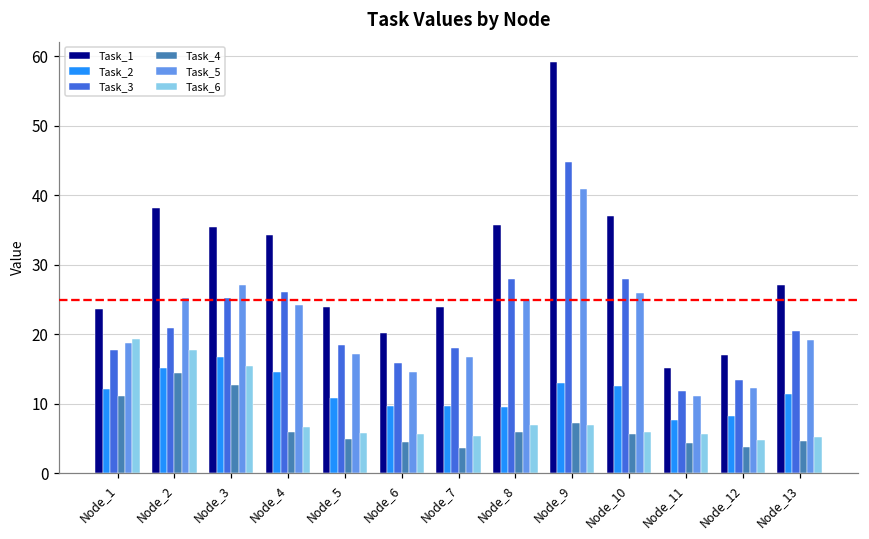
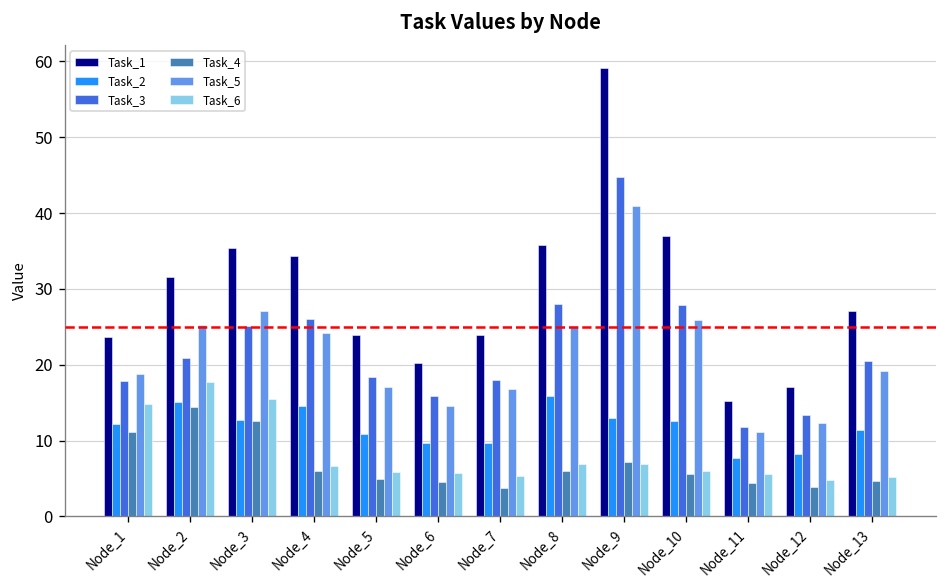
Task_6, Node_1: 19 -> 15
Task_1, Node_2: 38 -> 32
Task_2, Node_3: 17 -> 13
Task_2, Node_8: 9 -> 16
